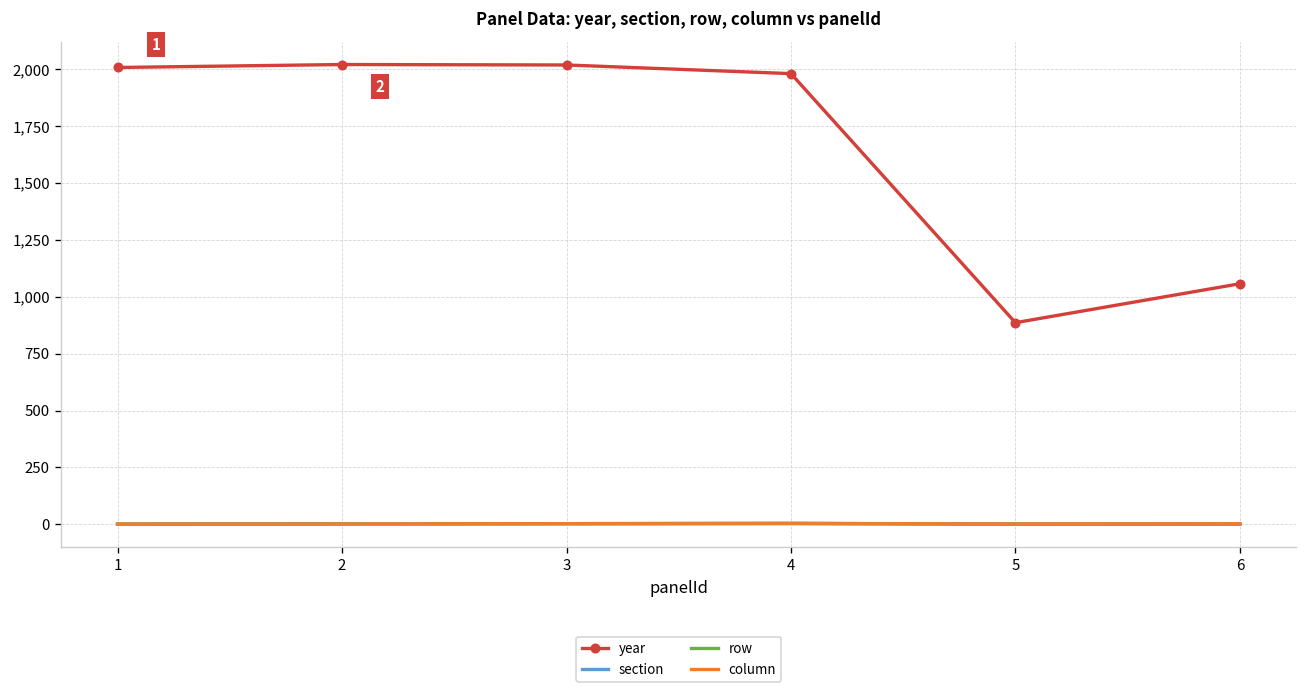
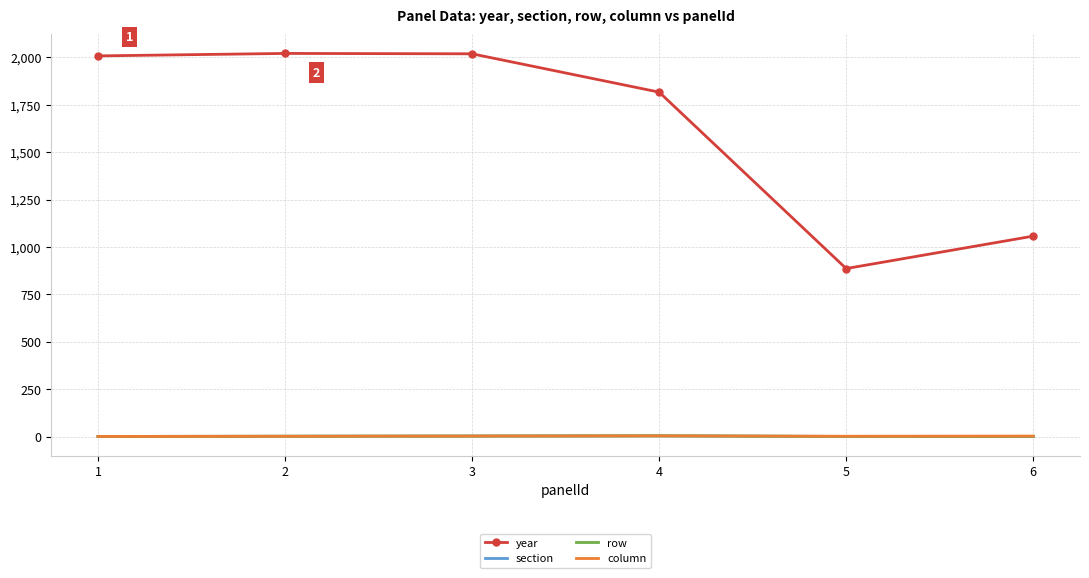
year, 4: 1,980 -> 1,820
